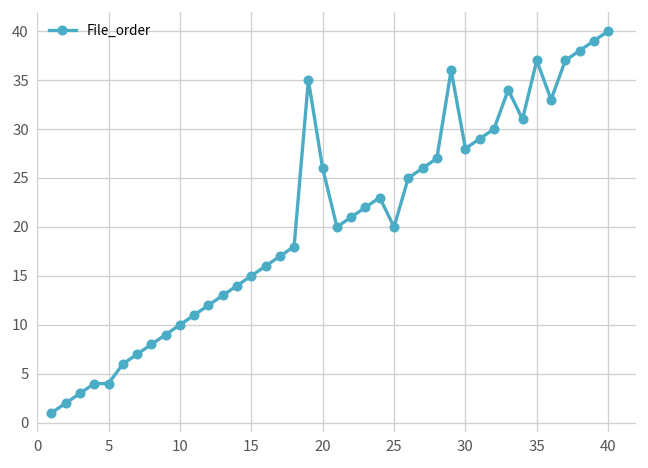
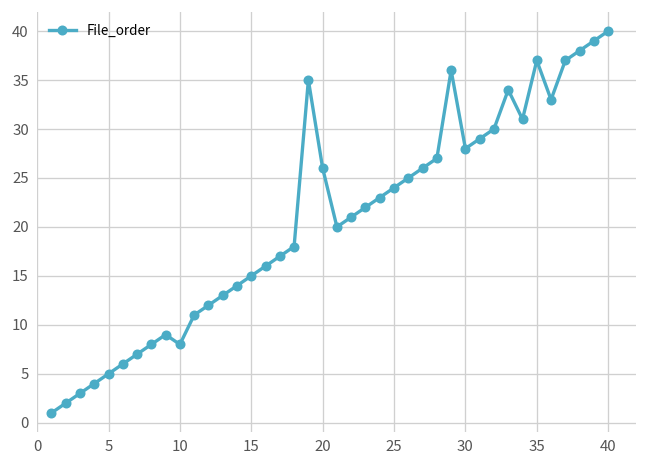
5: 4 -> 5
10: 10 -> 8
25: 20 -> 24
